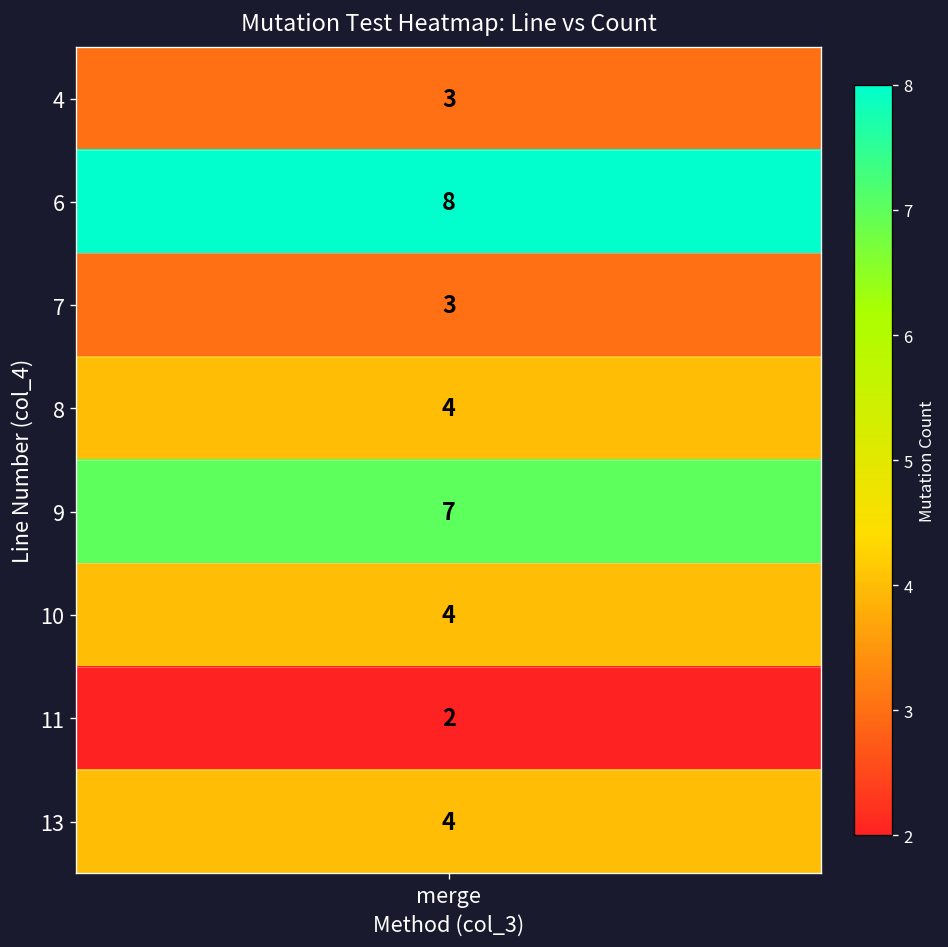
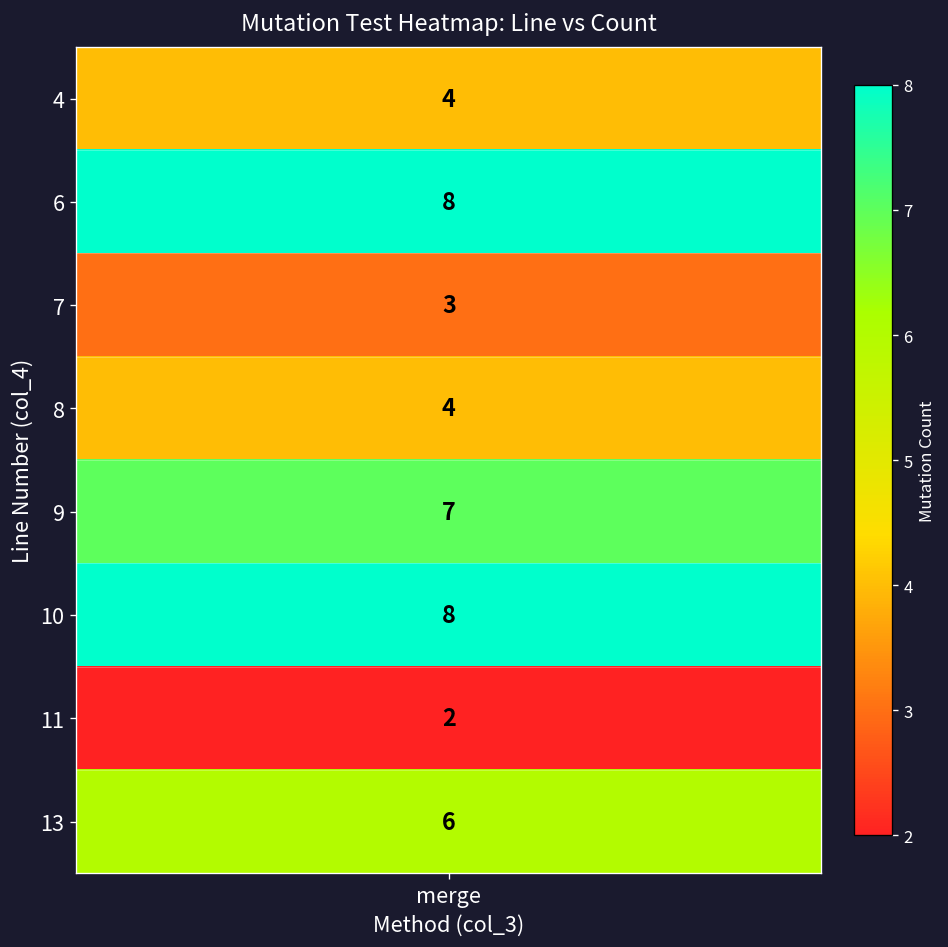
4, merge: 3 -> 4
10, merge: 4 -> 8
13, merge: 4 -> 6
